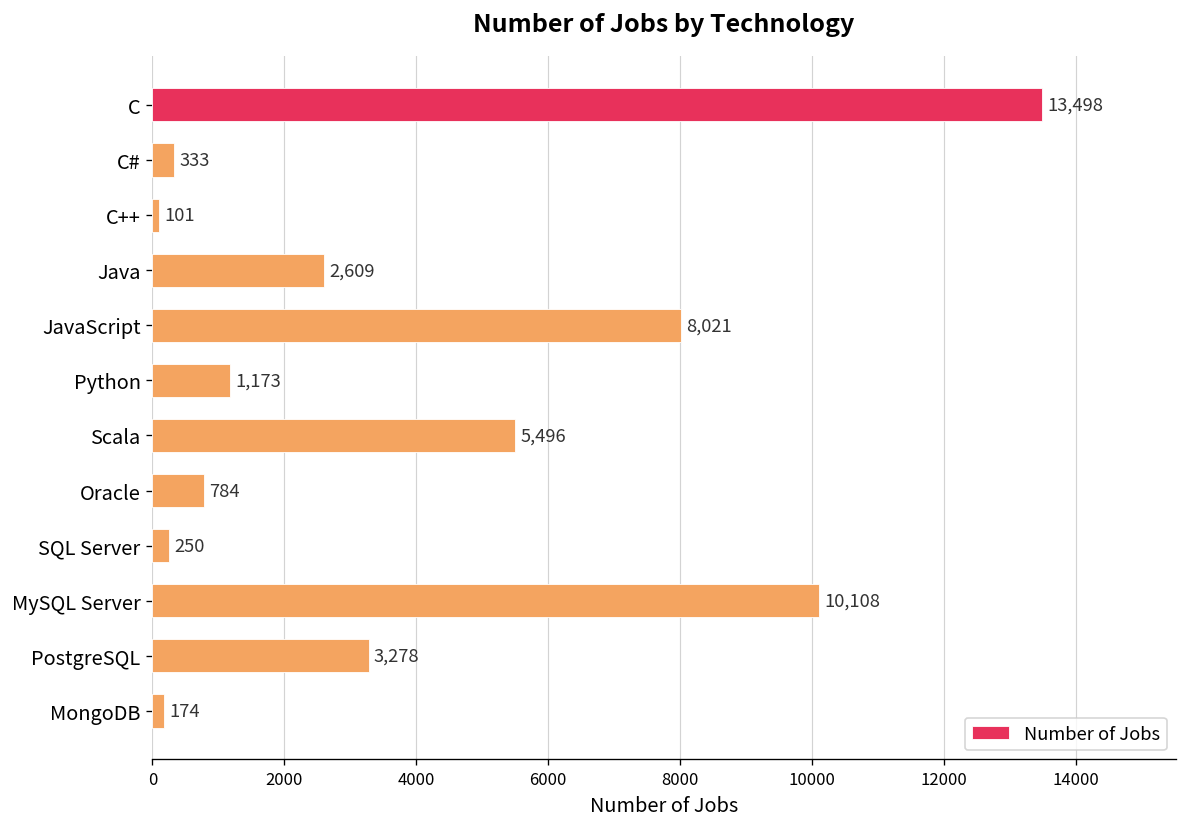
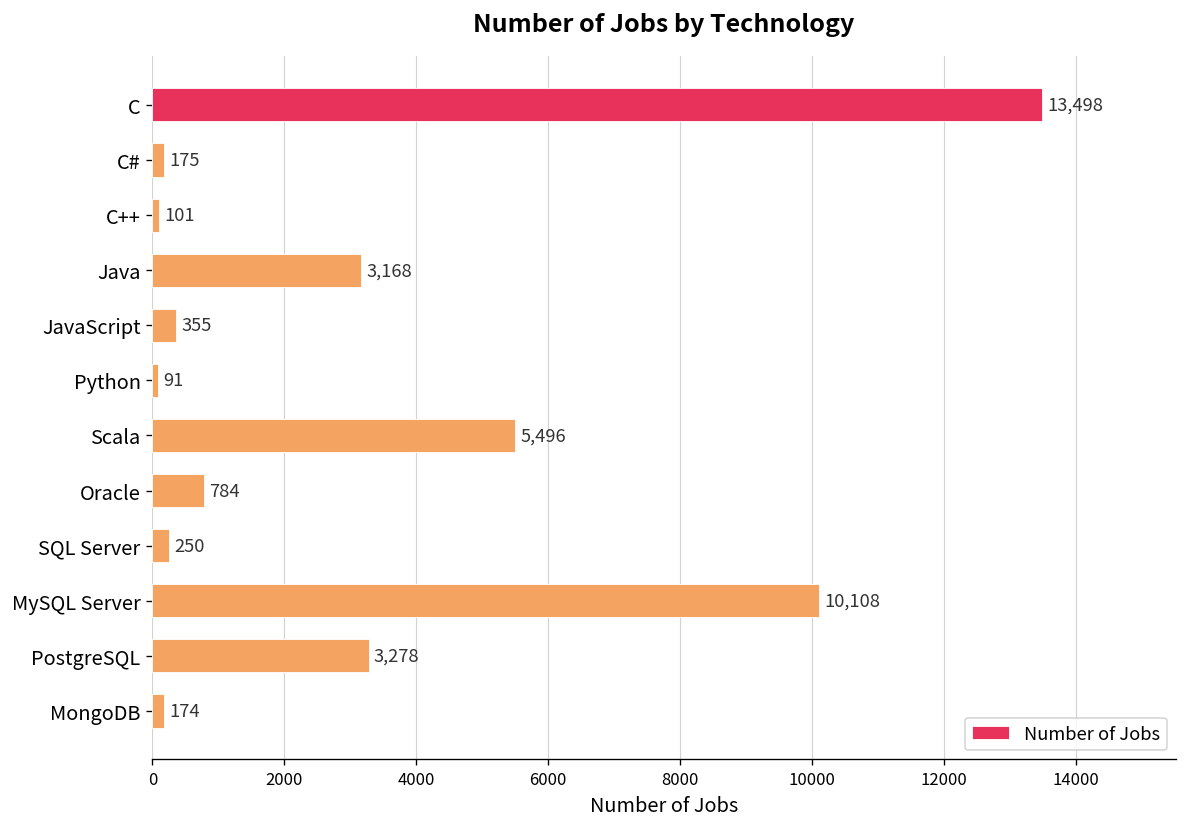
C#: 333 -> 175
Java: 2,609 -> 3,168
JavaScript: 8,021 -> 355
Python: 1,173 -> 91
